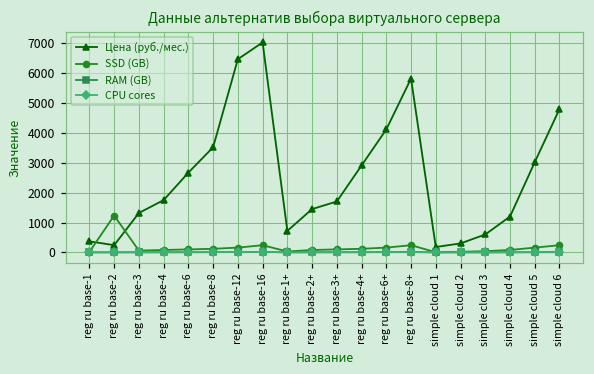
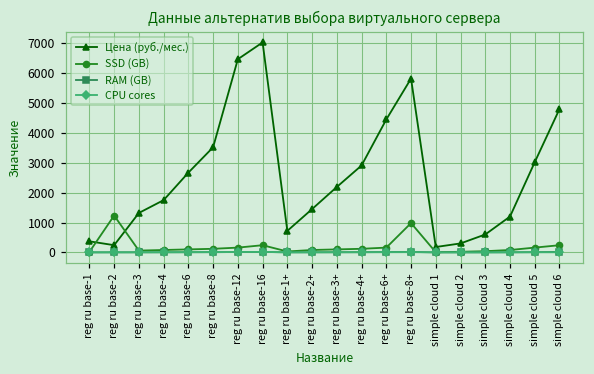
Цена (руб./мес.), reg ru base-3+: 1700 -> 2200
Цена (руб./мес.), reg ru base-6+: 4100 -> 4500
SSD (GB), reg ru base-8+: 200 -> 1000
